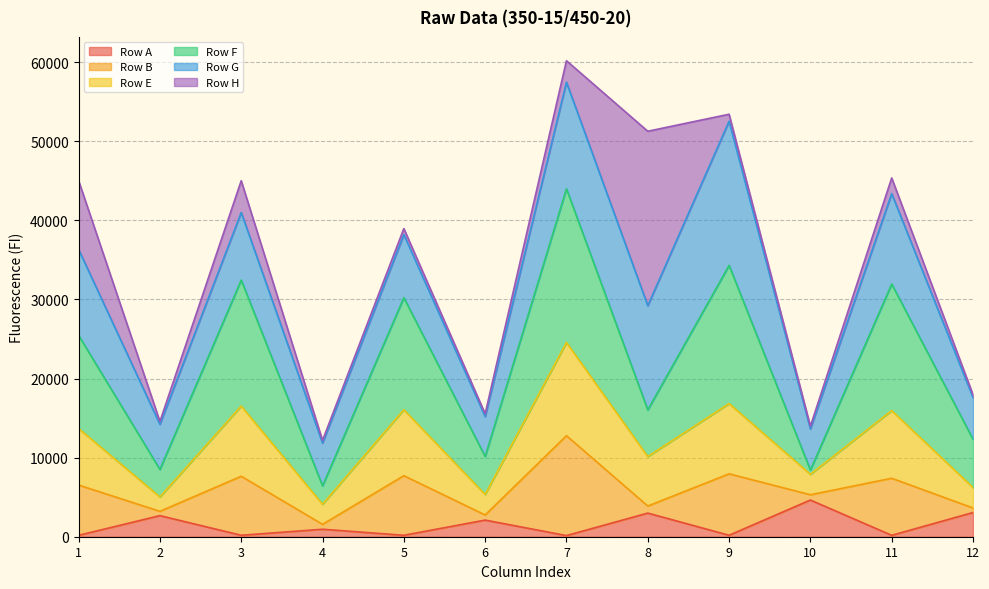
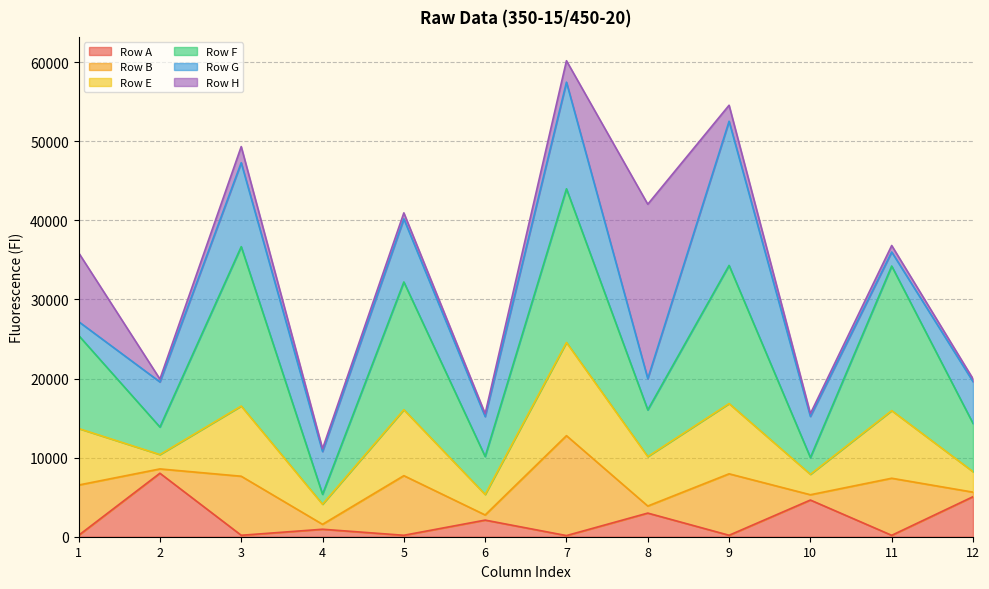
Row G, 1: 11000 -> 2000
Row A, 2: 3000 -> 8000
Row F, 3: 16000 -> 20000
Row G, 3: 9000 -> 11000
Row H, 3: 4000 -> 2000
Row F, 4: 2000 -> 1000
Row F, 5: 14000 -> 16000
Row G, 8: 13000 -> 4000
Row H, 9: 1000 -> 2000
Row F, 10: 1000 -> 2000
Row F, 11: 16000 -> 18000
Row G, 11: 11000 -> 2000
Row H, 11: 2000 -> 1000
Row A, 12: 3000 -> 5000
